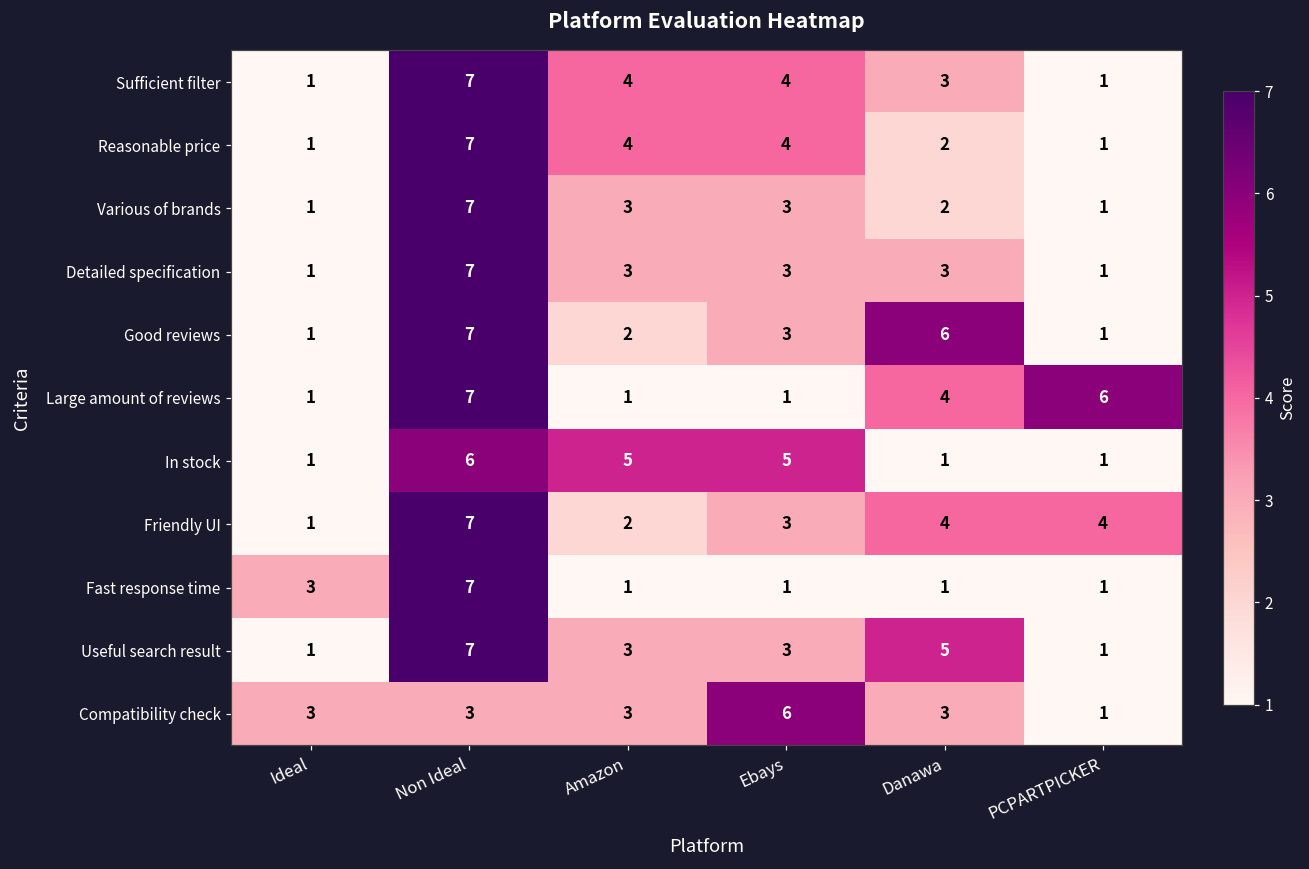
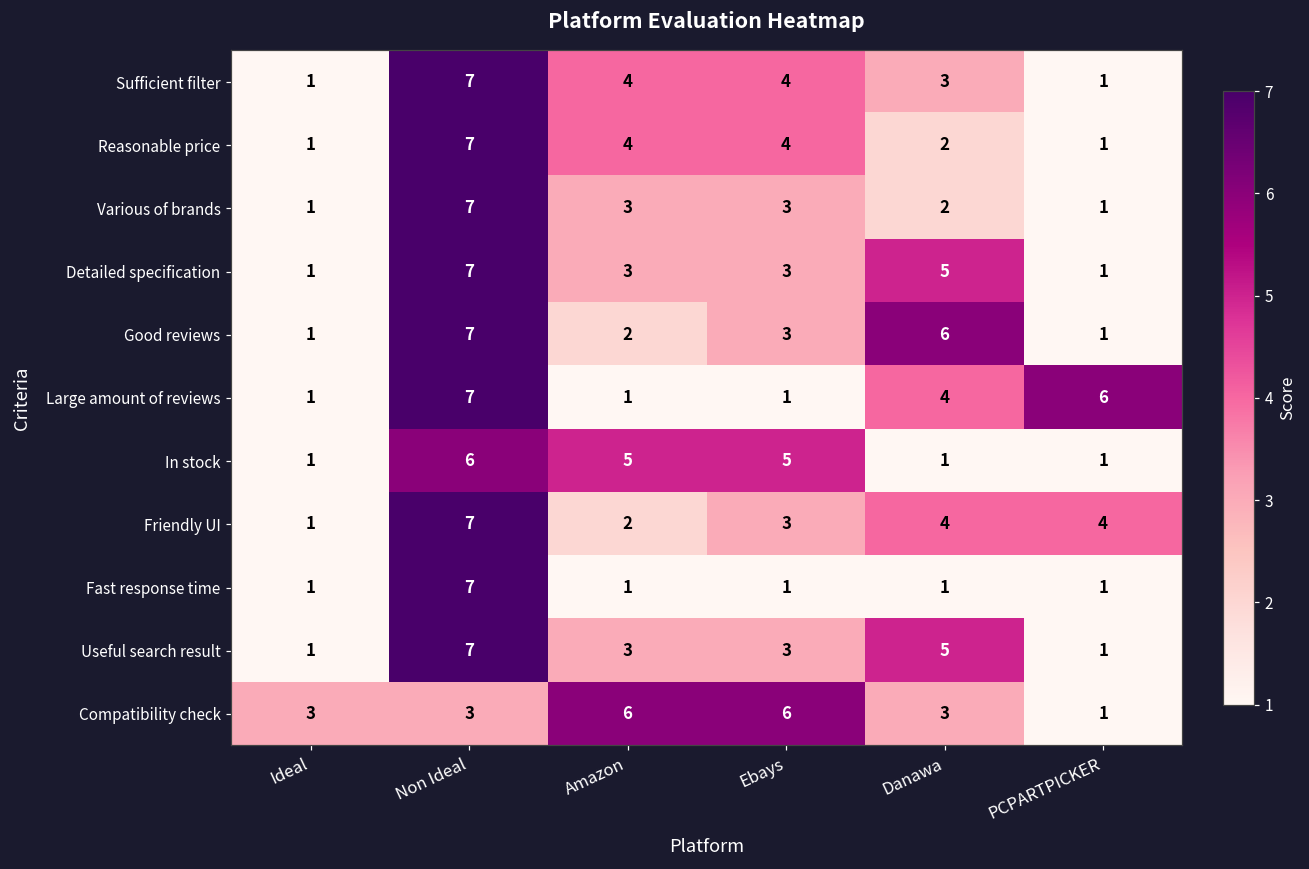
Detailed specification, Danawa: 3 -> 5
Fast response time, Ideal: 3 -> 1
Compatibility check, Amazon: 3 -> 6
